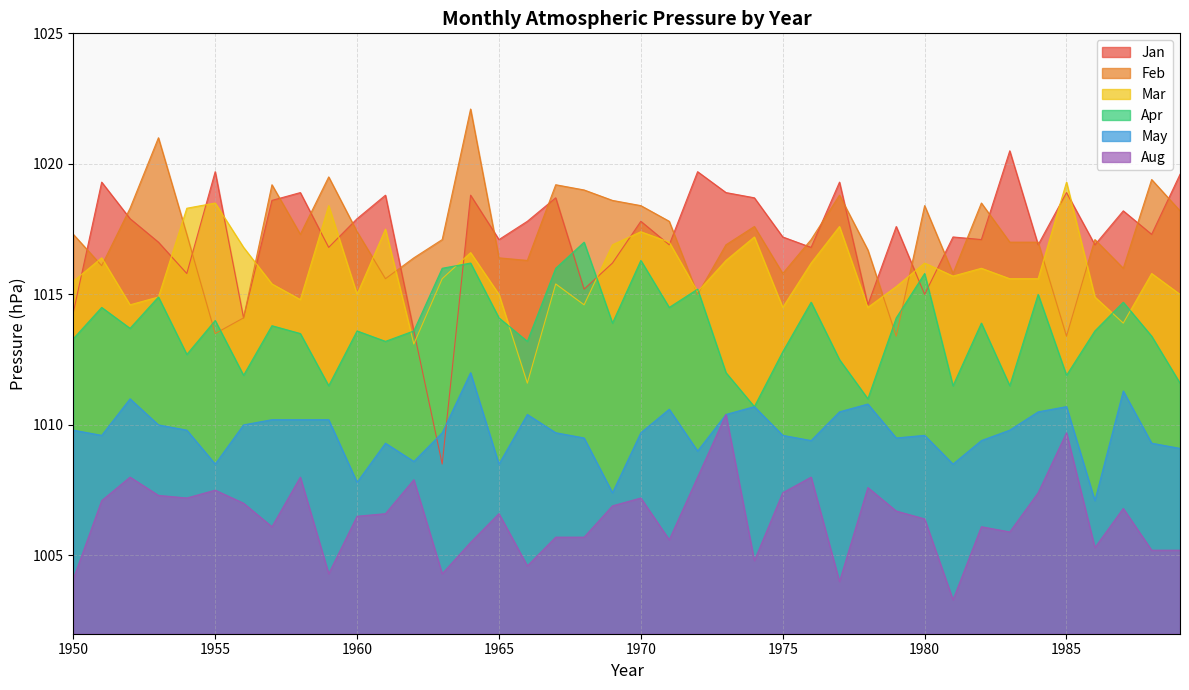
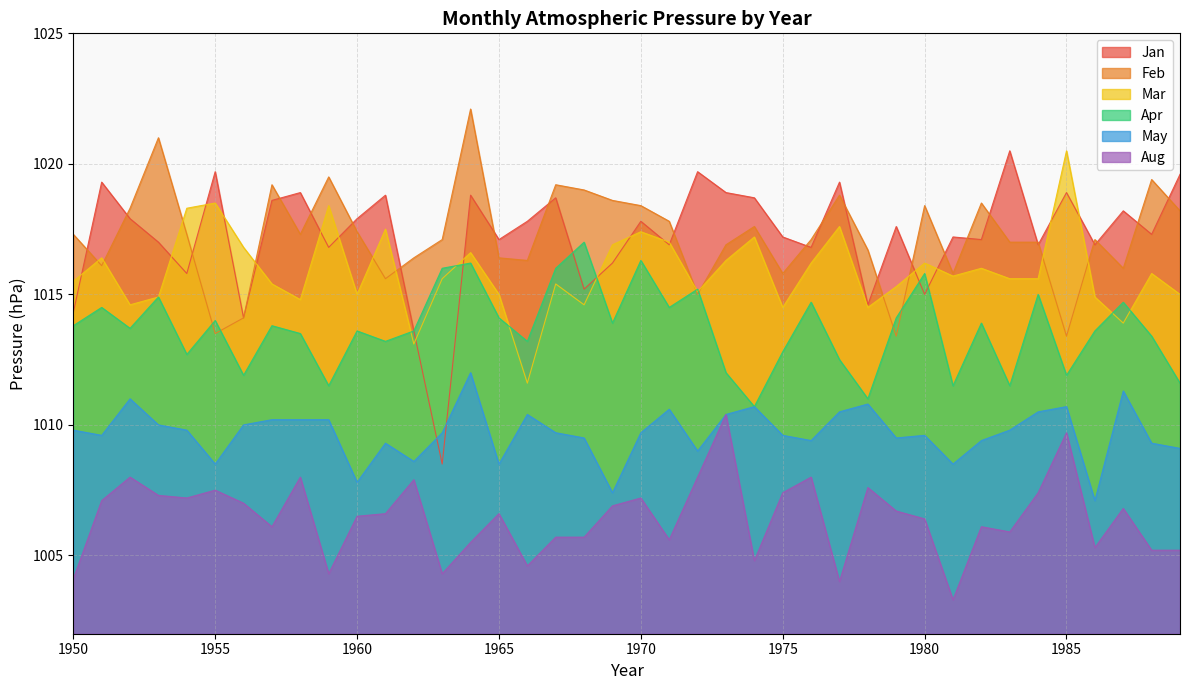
Apr, 1950: 1013.3 -> 1013.8
Mar, 1985: 1019.3 -> 1020.5
